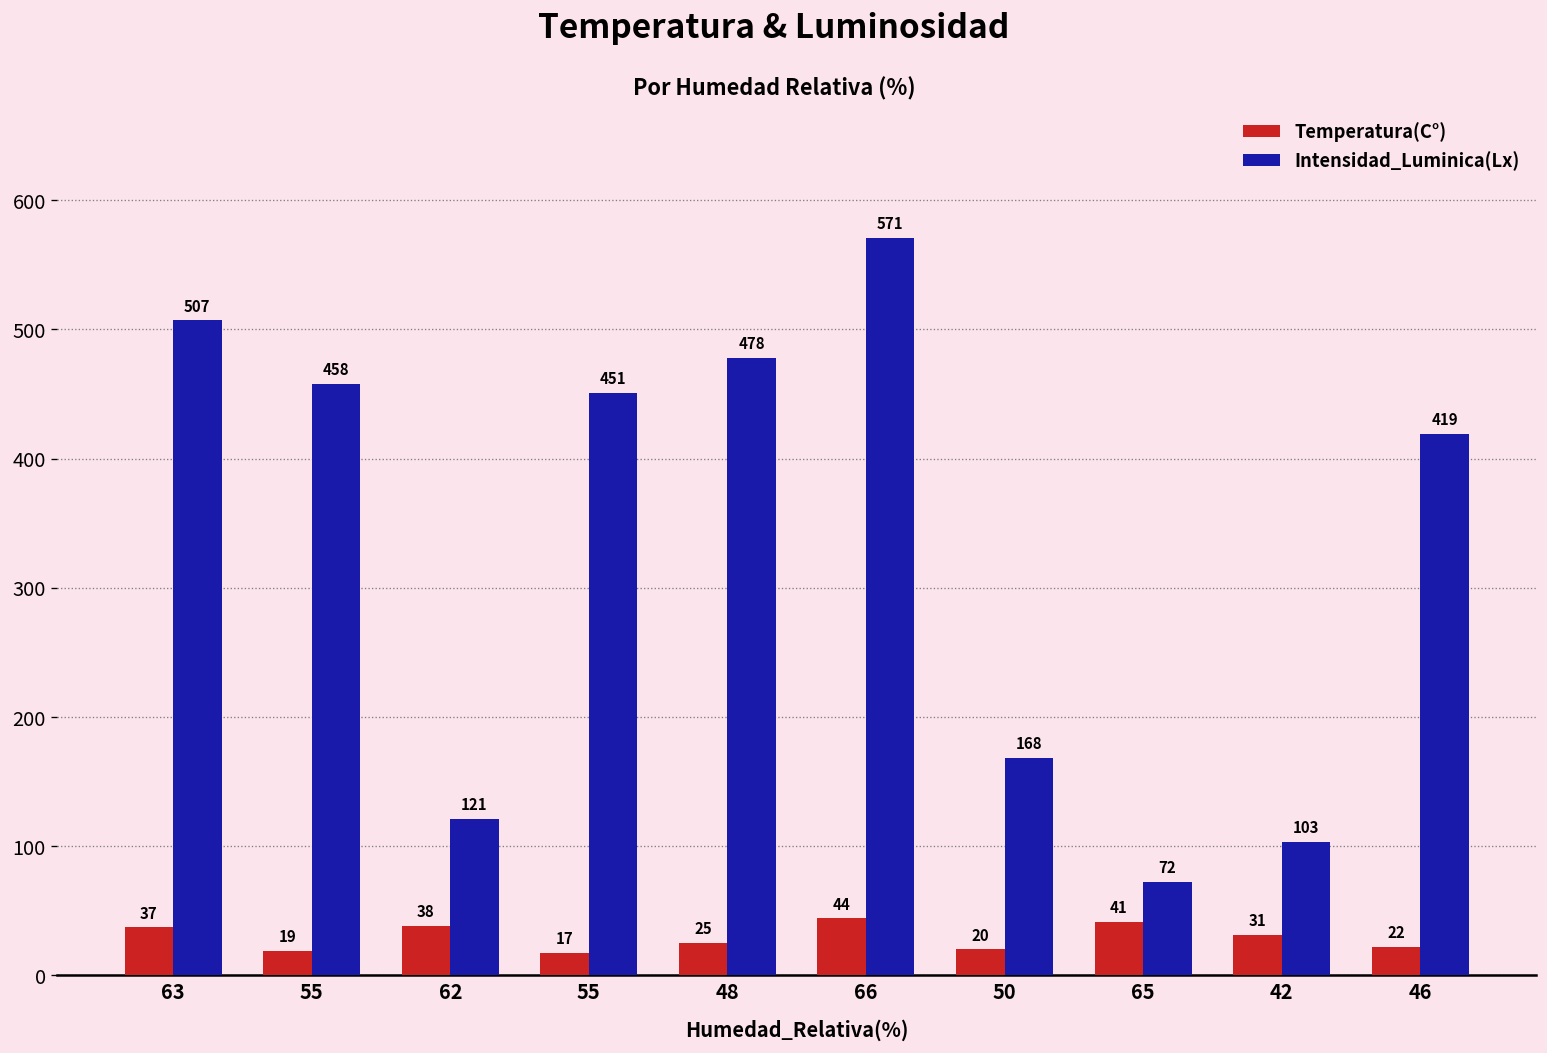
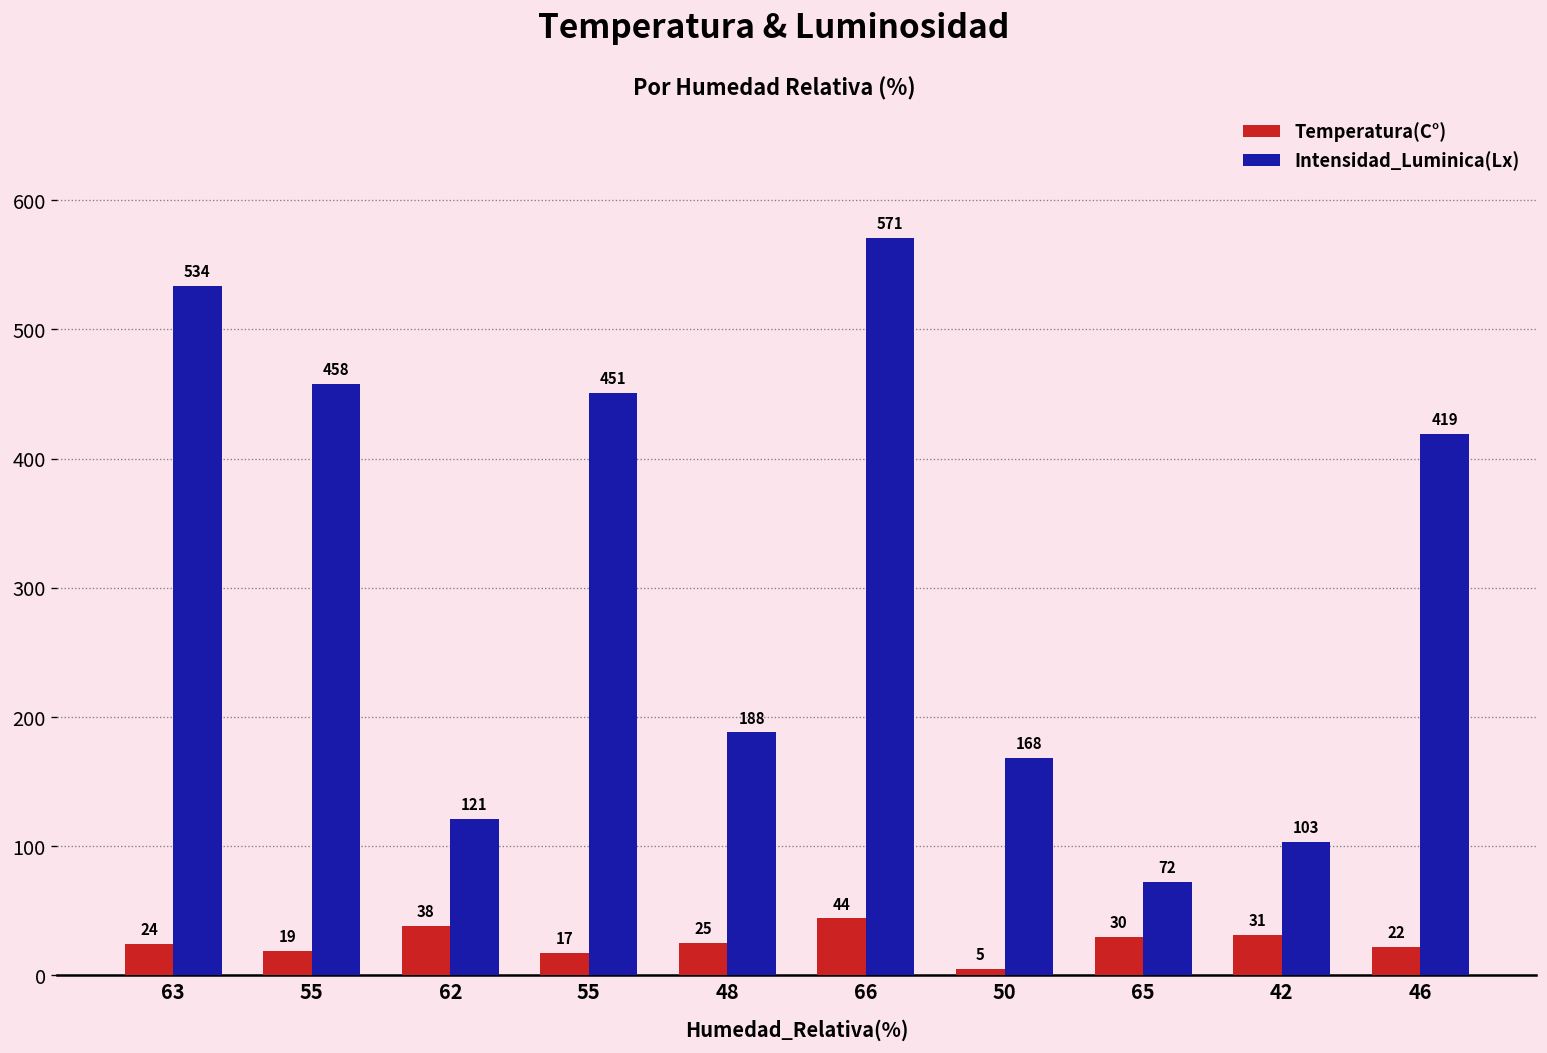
Temperatura(C°), 63: 37 -> 24
Intensidad_Luminica(Lx), 63: 507 -> 534
Intensidad_Luminica(Lx), 48: 478 -> 188
Temperatura(C°), 50: 20 -> 5
Temperatura(C°), 65: 41 -> 30
